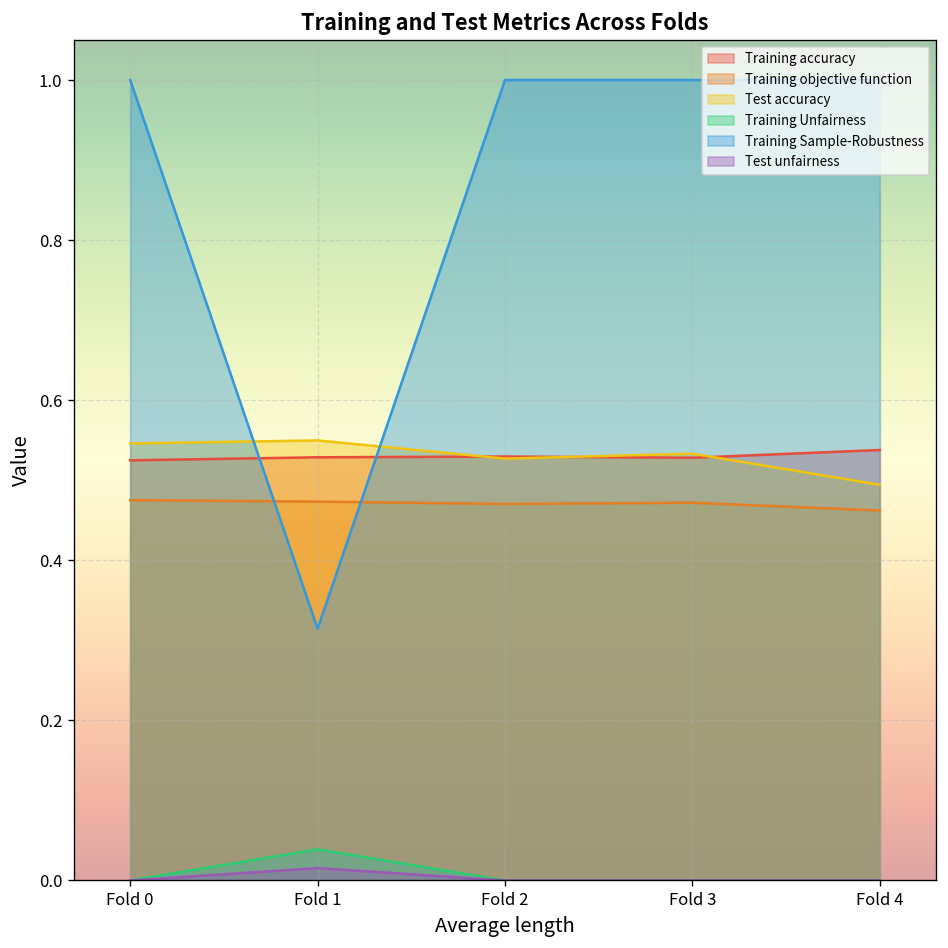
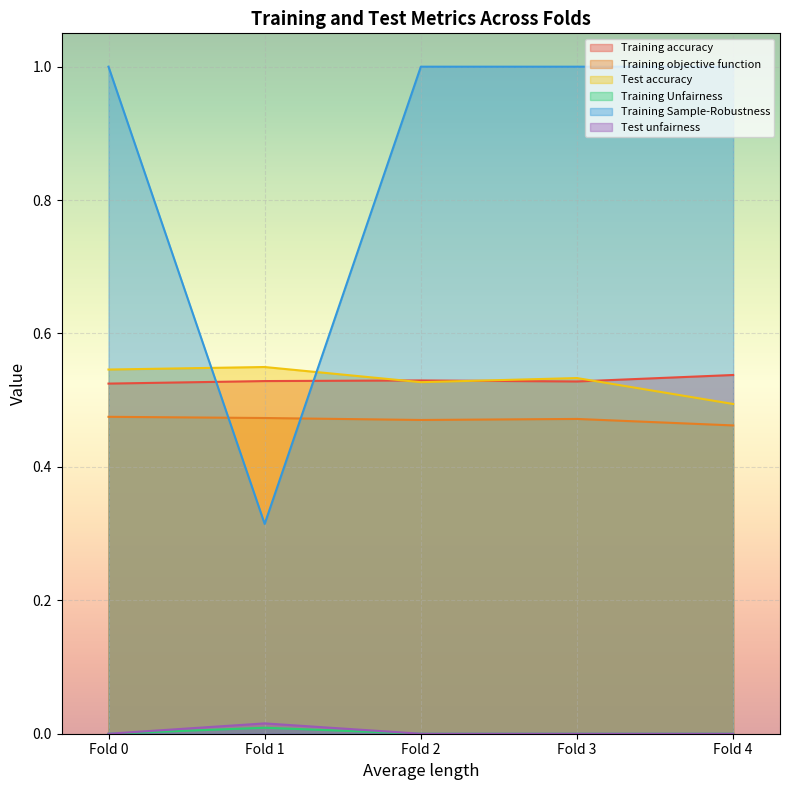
Training Unfairness, Fold 1: 0.04 -> 0.01
